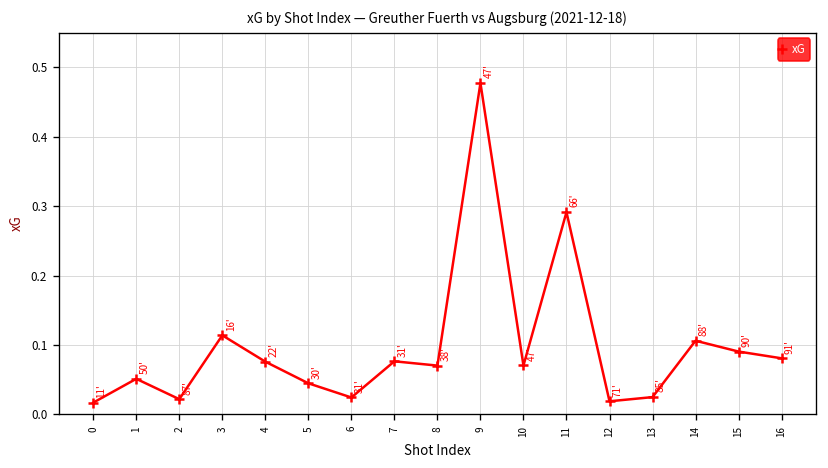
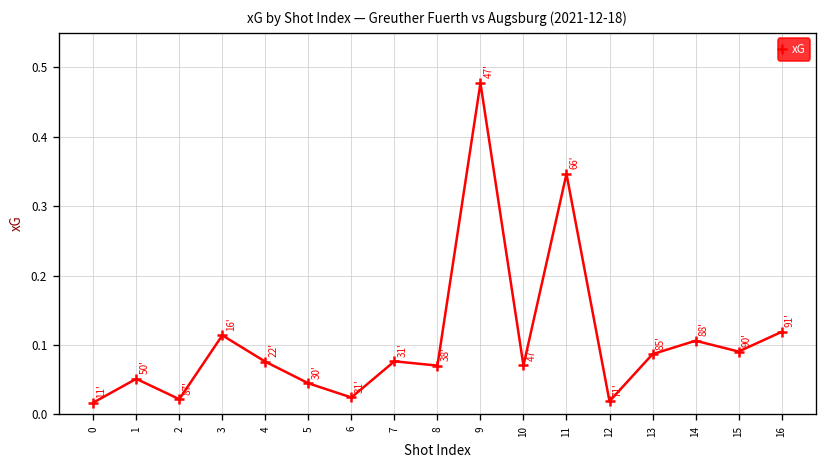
11: 0.29 -> 0.35
13: 0.02 -> 0.09
16: 0.08 -> 0.12
